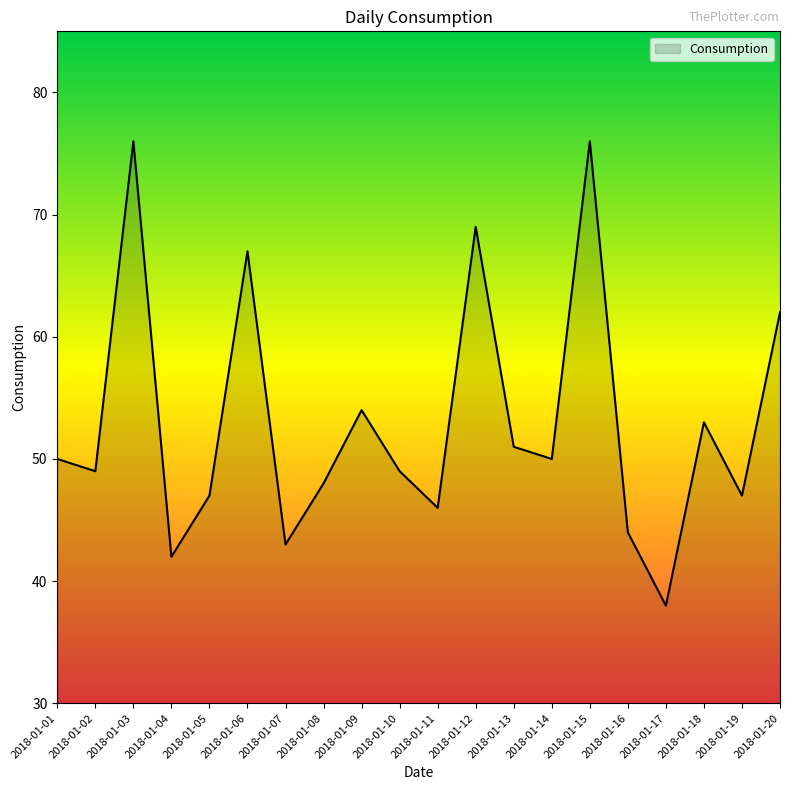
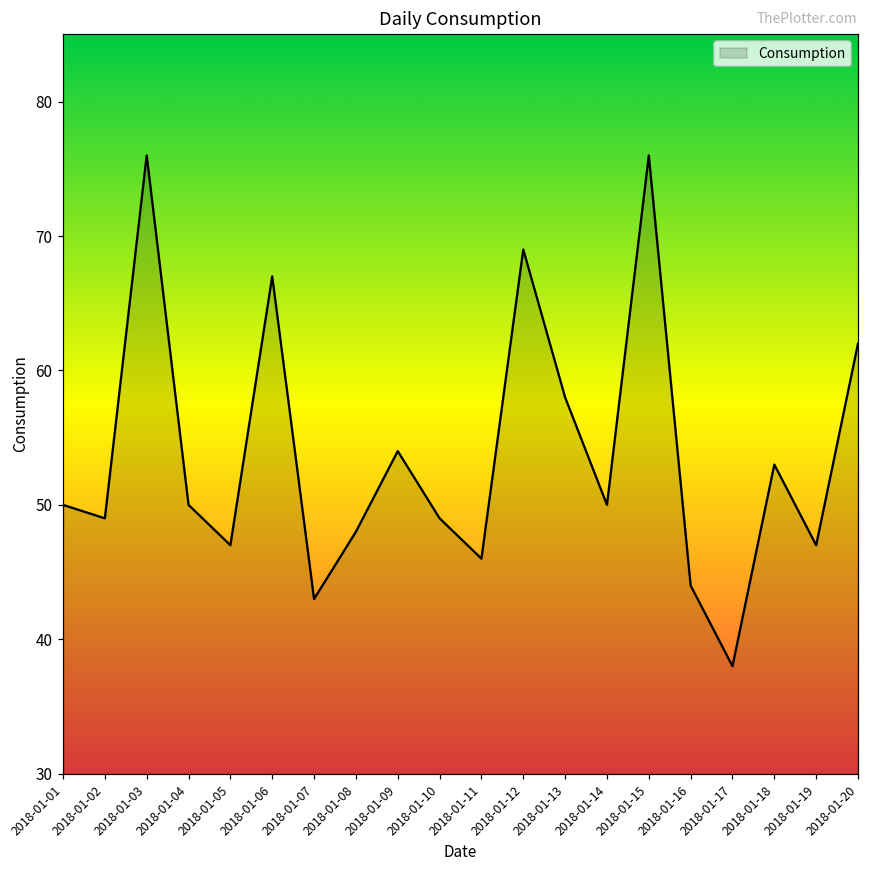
2018-01-04: 42 -> 50
2018-01-13: 51 -> 58
